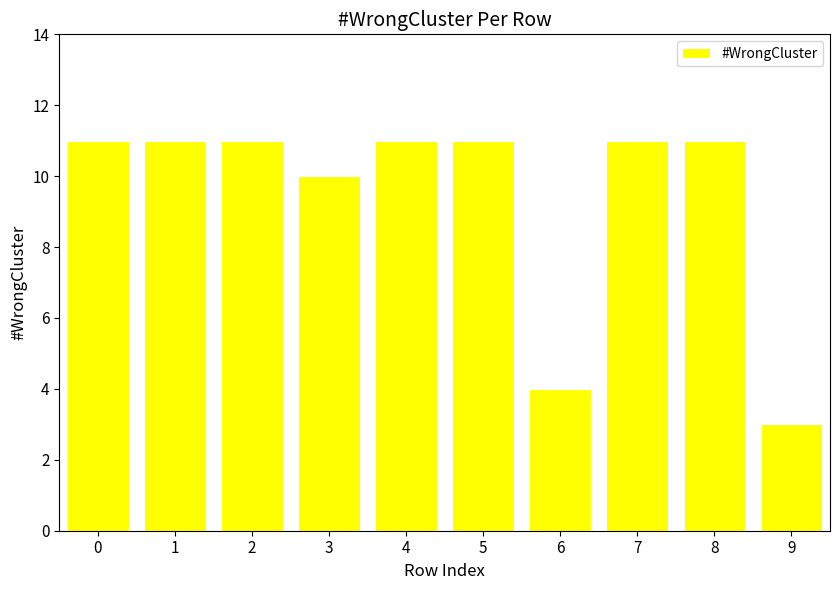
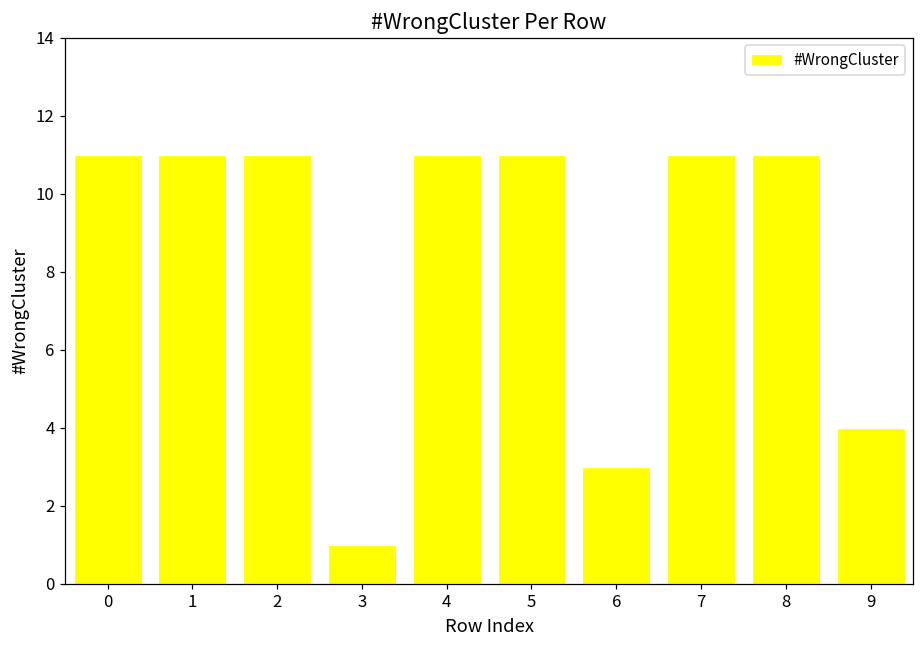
3: 10 -> 1
6: 4 -> 3
9: 3 -> 4
